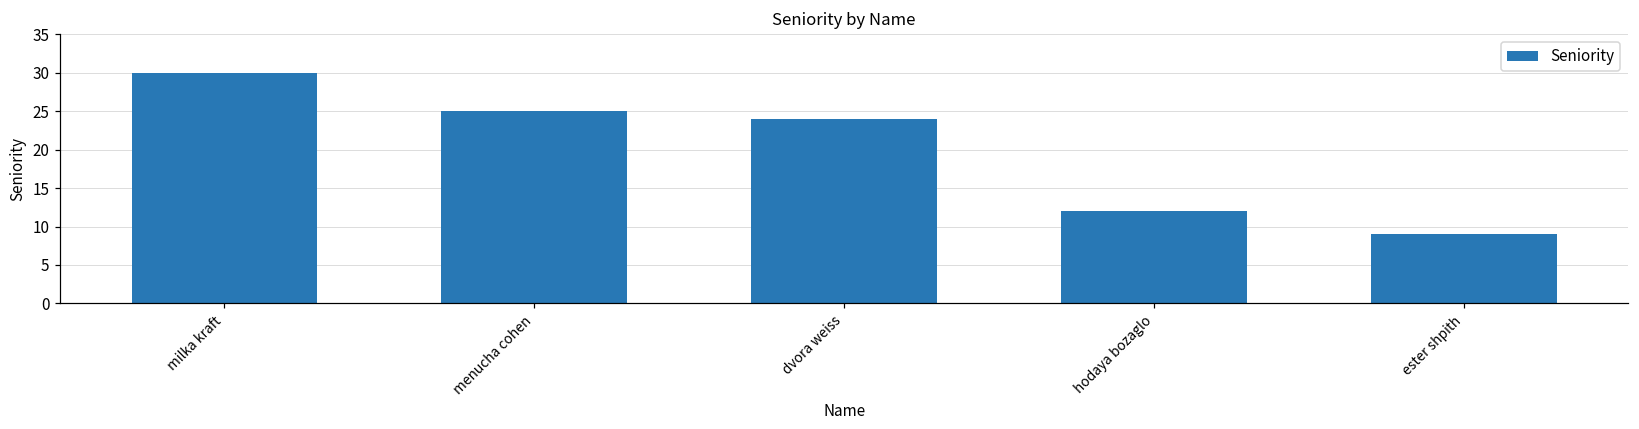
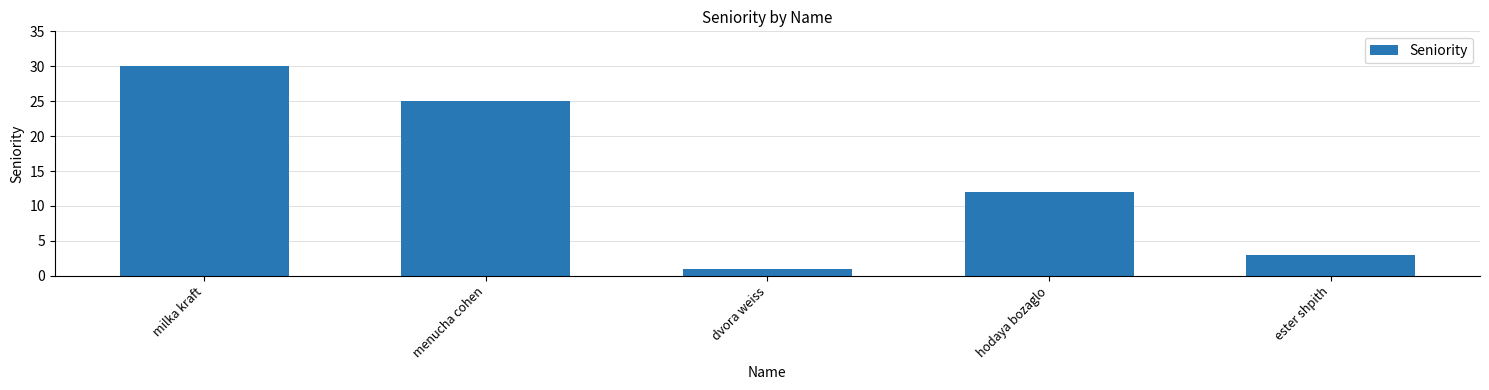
dvora weiss: 24 -> 1
ester shpith: 9 -> 3
